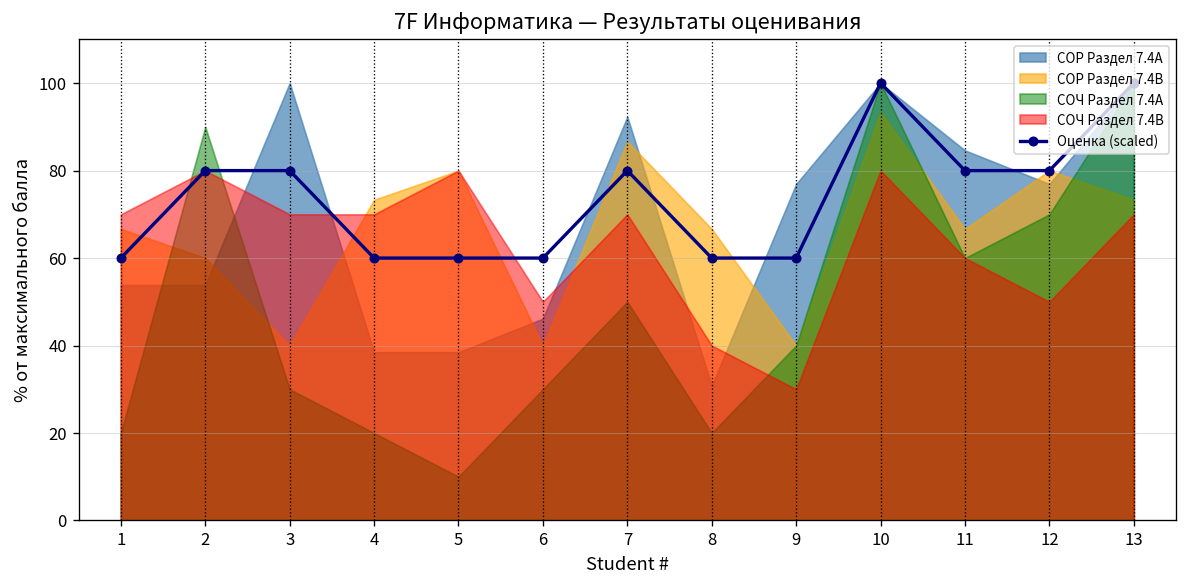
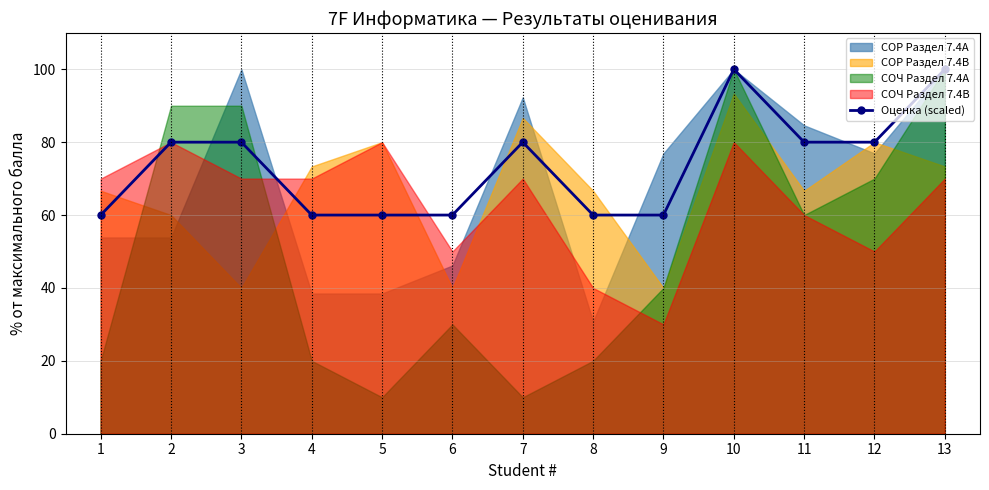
СОЧ Раздел 7.4А, 3: 30 -> 90
СОЧ Раздел 7.4А, 7: 50 -> 10
